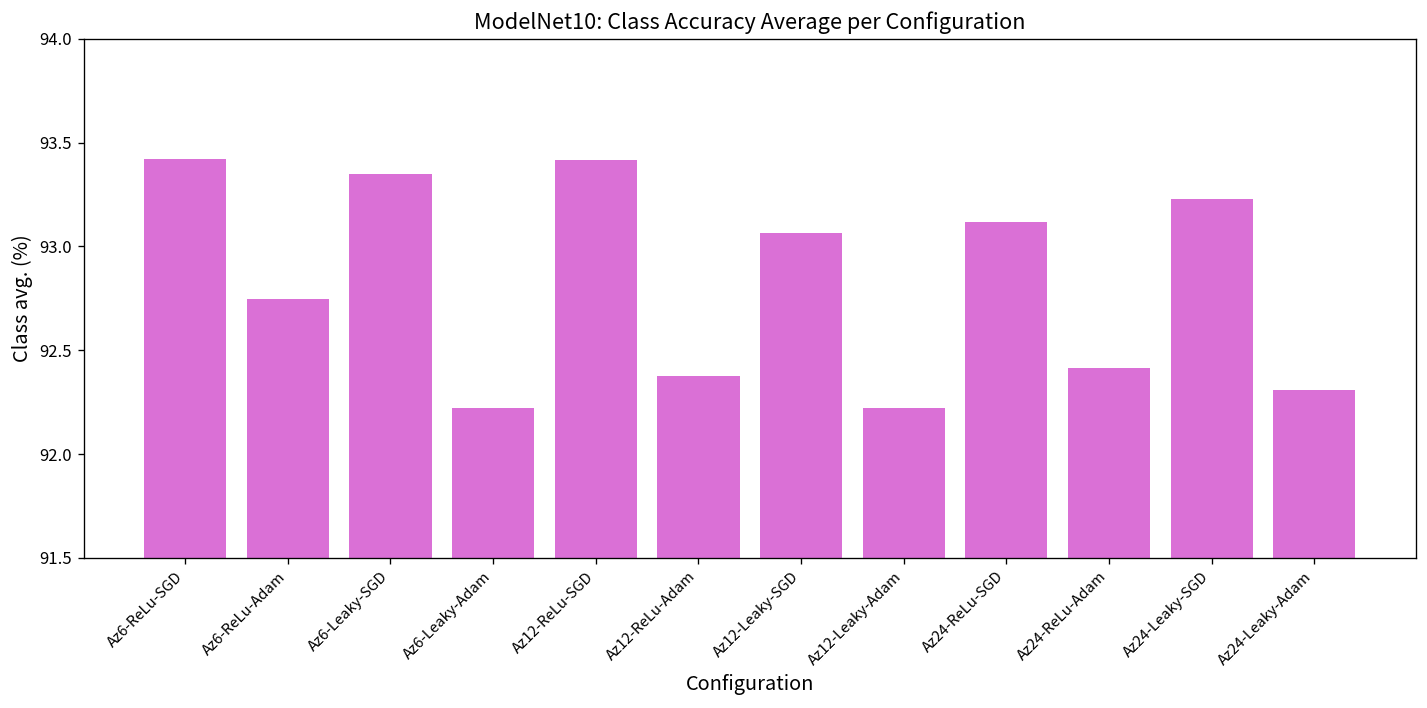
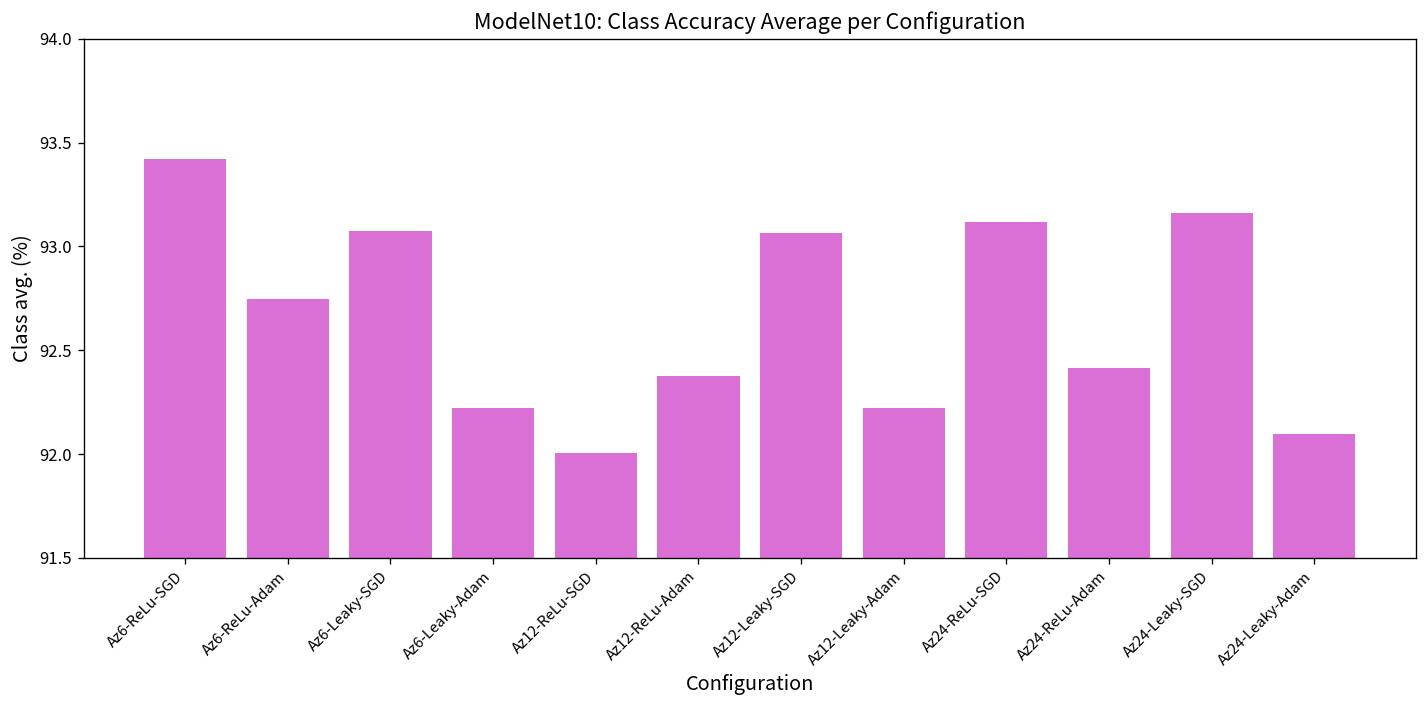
Az6-Leaky-SGD: 93.35 -> 93.07
Az12-ReLu-SGD: 93.42 -> 92.01
Az24-Leaky-SGD: 93.23 -> 93.16
Az24-Leaky-Adam: 92.31 -> 92.10
